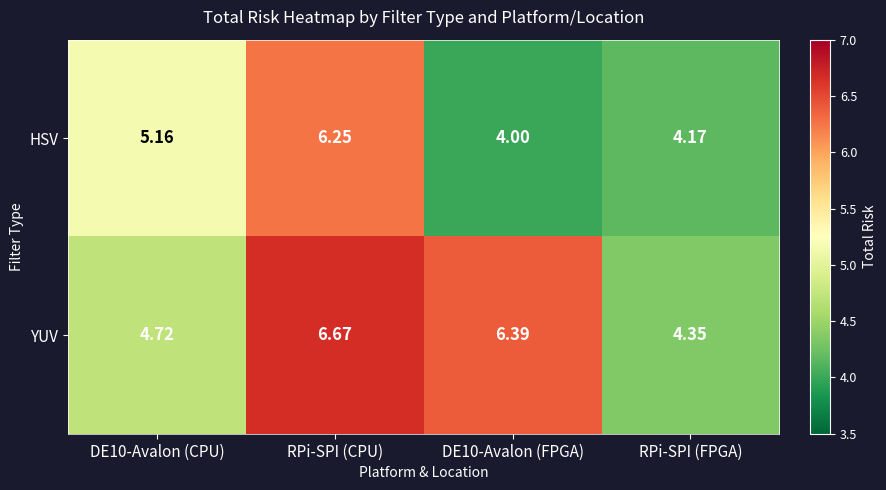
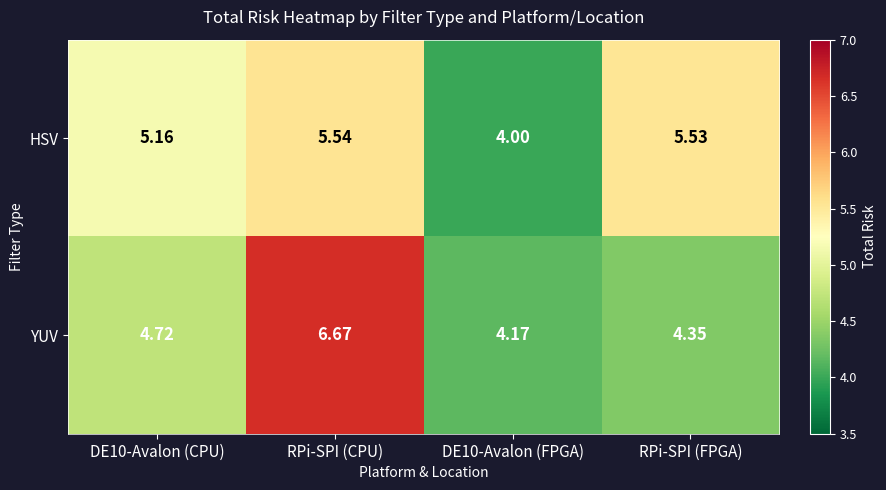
HSV, RPi-SPI (CPU): 6.25 -> 5.54
HSV, RPi-SPI (FPGA): 4.17 -> 5.53
YUV, DE10-Avalon (FPGA): 6.39 -> 4.17
